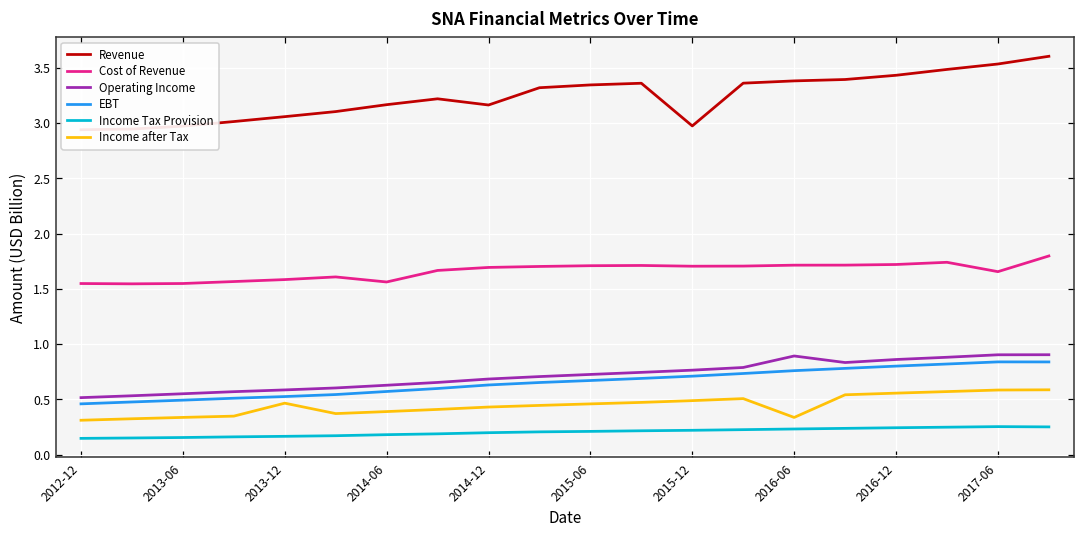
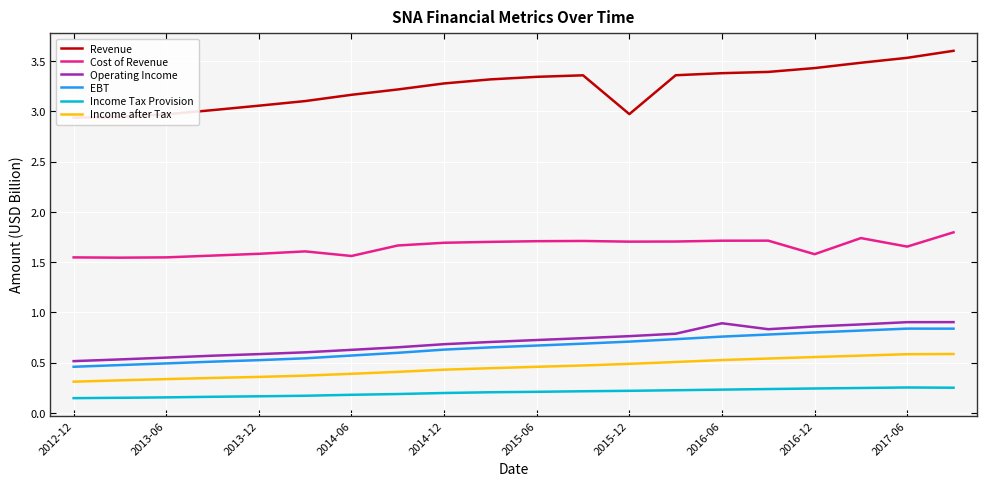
Income after Tax, 2013-12: 0.47 -> 0.36
Revenue, 2014-12: 3.16 -> 3.28
Income after Tax, 2016-06: 0.34 -> 0.53
Cost of Revenue, 2016-12: 1.72 -> 1.58
